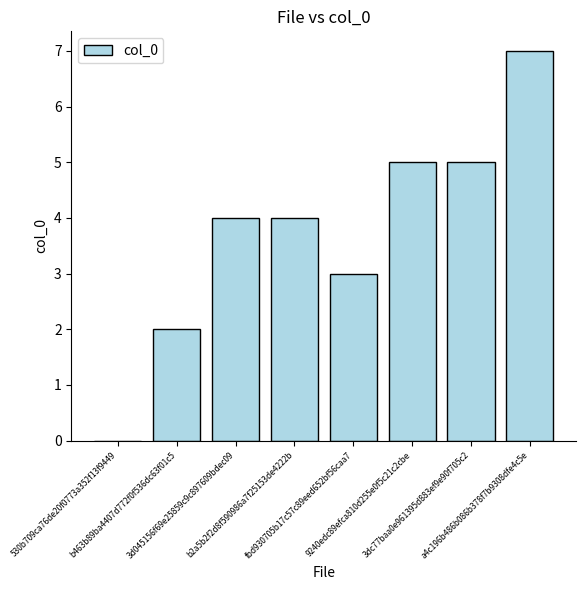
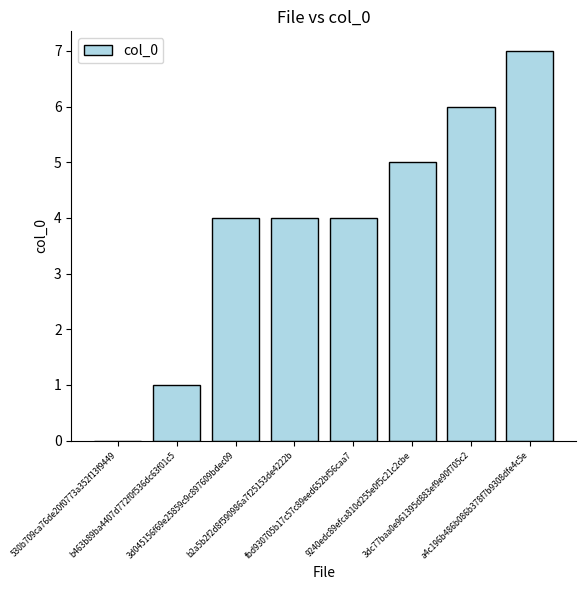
b463b89ba4407d772f0f536dc63f01c5: 2 -> 1
fbd930705b17c57c89eed652bf56caa7: 3 -> 4
3dc77baa0e961395d883ef9e90f705c2: 5 -> 6
